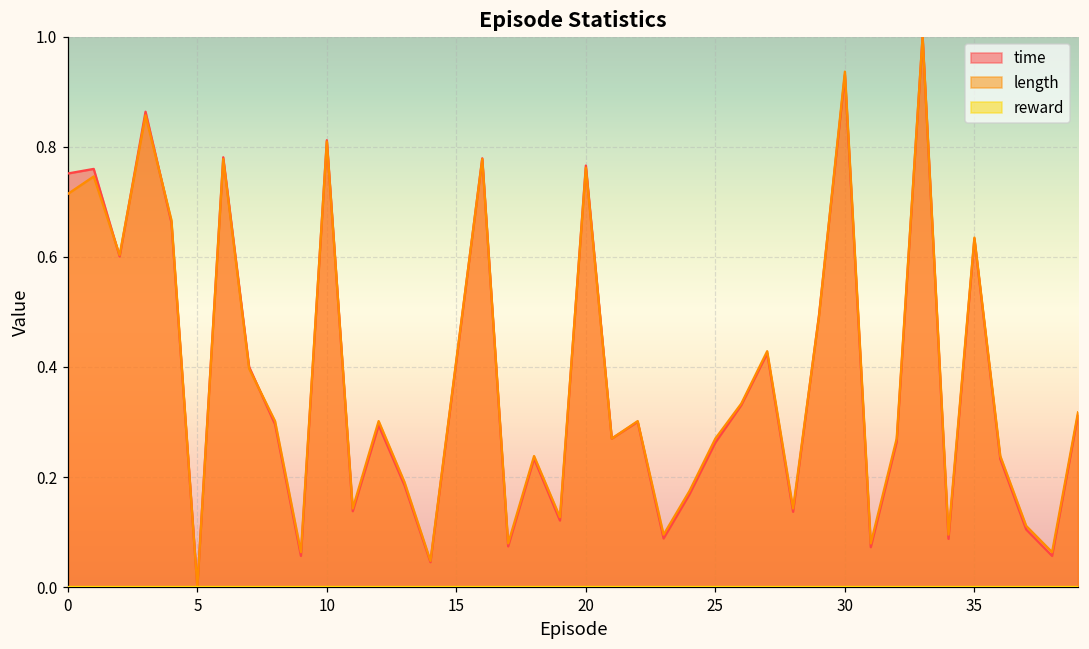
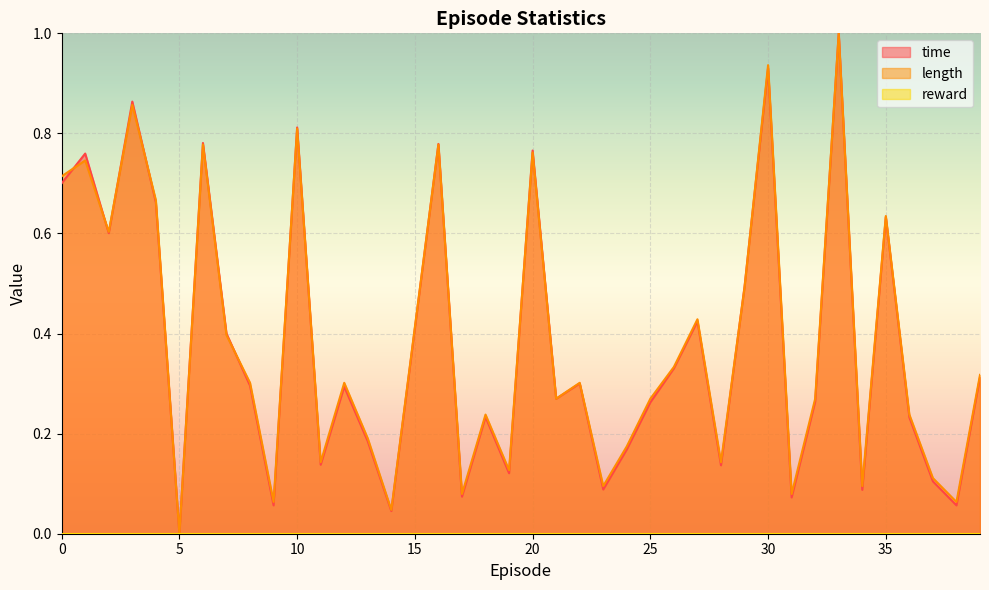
time, 0: 0.75 -> 0.70
